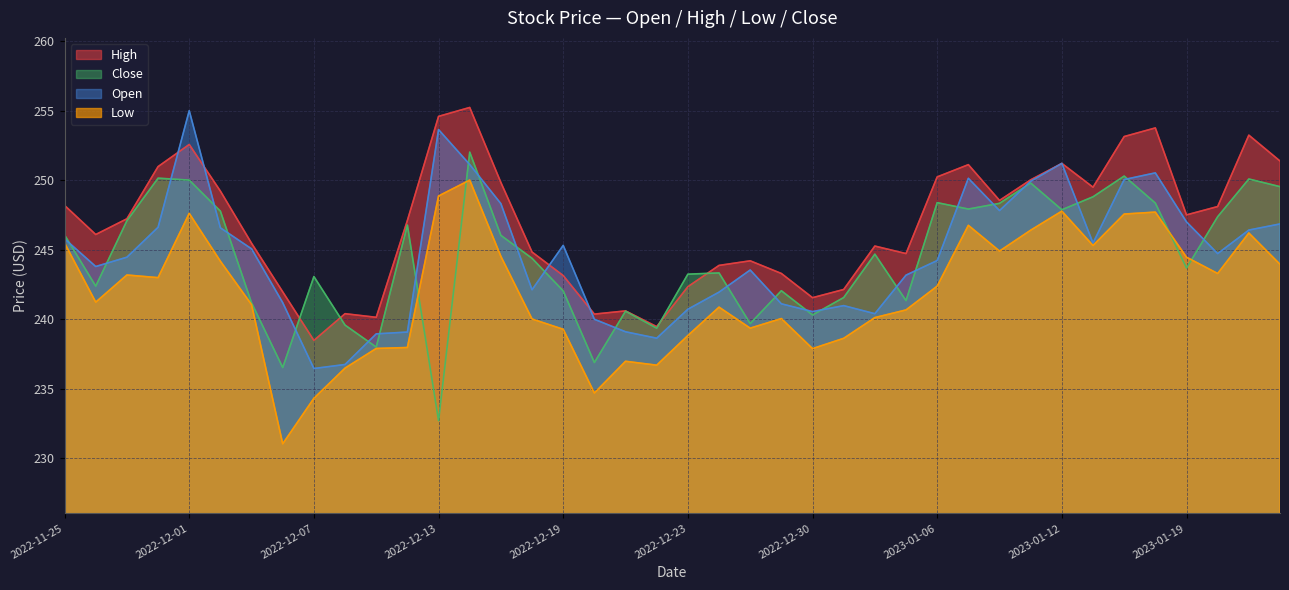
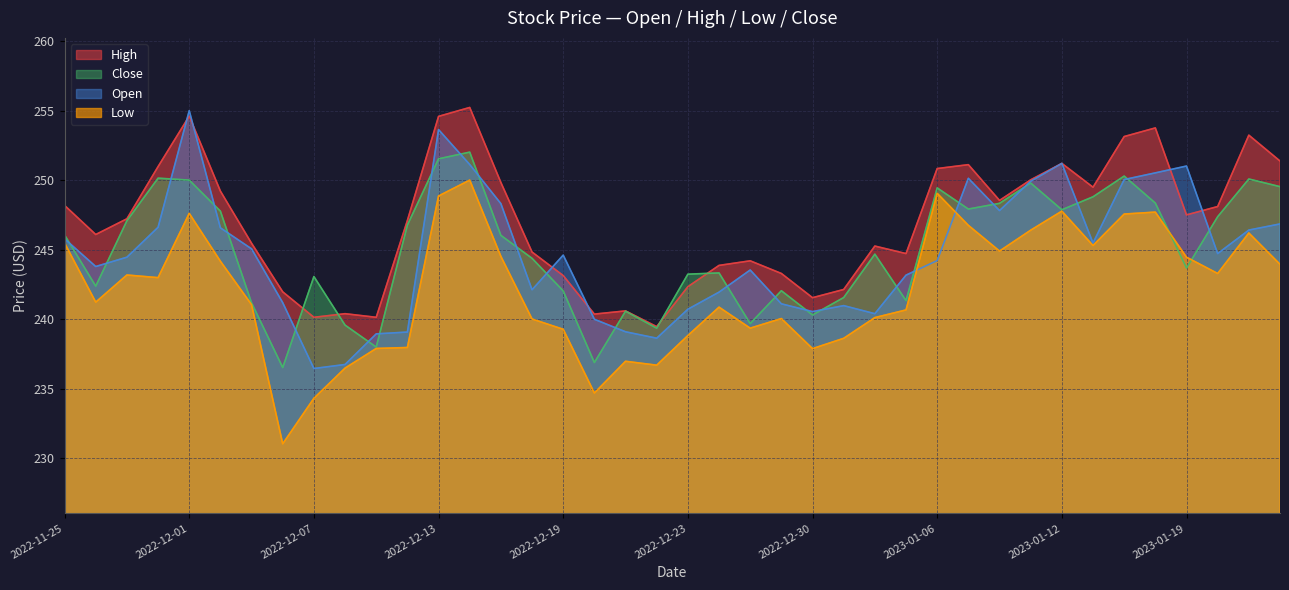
High, 2022-12-01: 252.6 -> 254.6
High, 2022-12-07: 238.5 -> 240.1
Close, 2022-12-13: 232.7 -> 251.5
Open, 2022-12-19: 245.3 -> 244.6
High, 2023-01-06: 250.2 -> 250.8
Close, 2023-01-06: 248.4 -> 249.4
Low, 2023-01-06: 242.4 -> 249.1
Open, 2023-01-19: 247.0 -> 251.0
